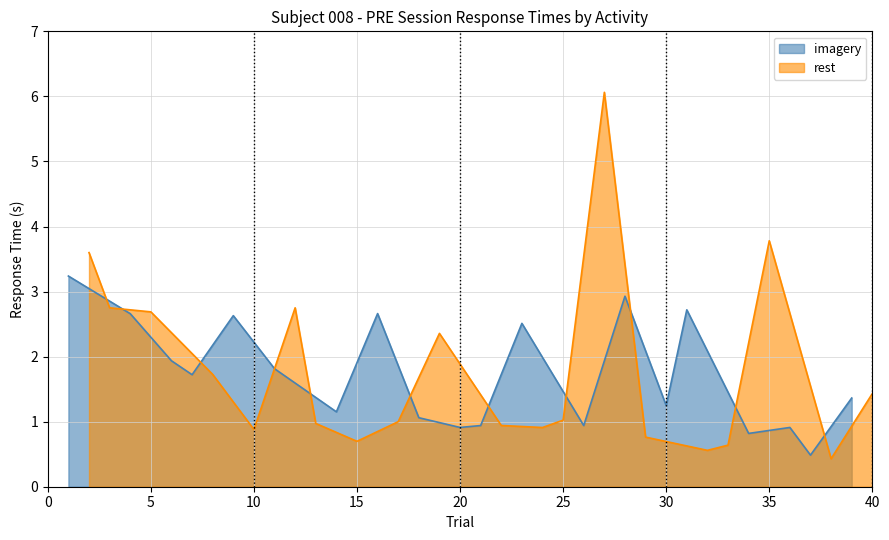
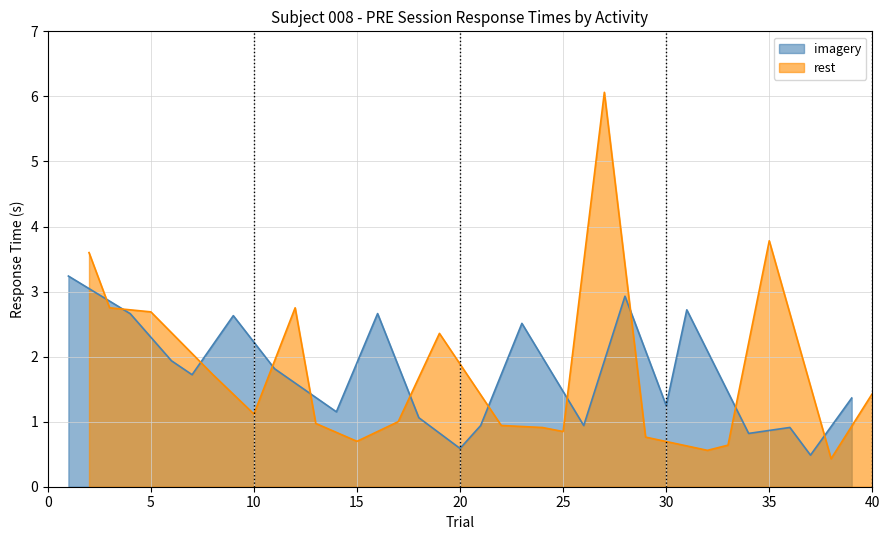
rest, 10: 0.9 -> 1.1
imagery, 20: 0.9 -> 0.6
rest, 25: 1.0 -> 0.8
